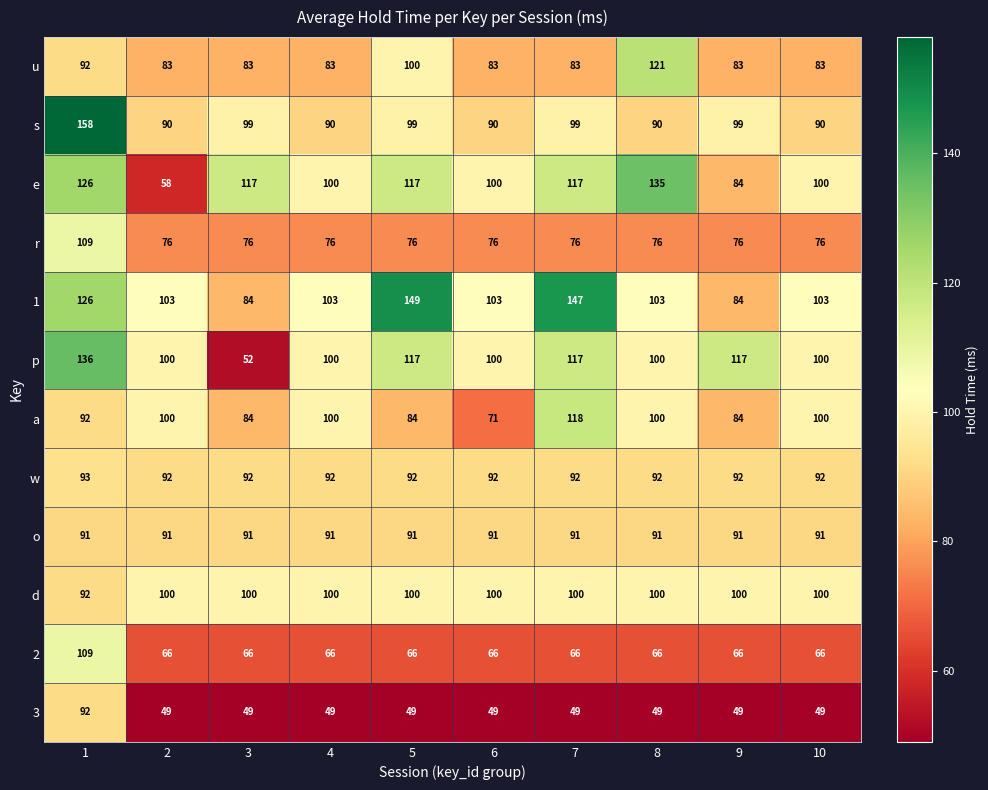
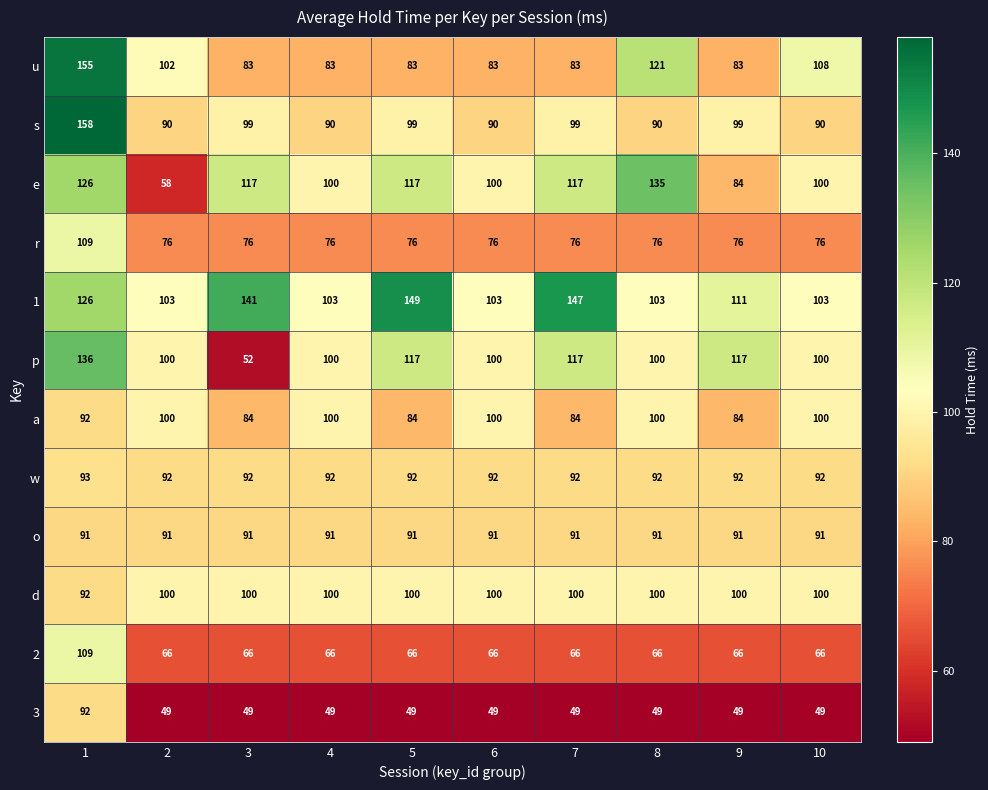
u, 1: 92 -> 155
u, 2: 83 -> 102
u, 5: 100 -> 83
u, 10: 83 -> 108
1, 3: 84 -> 141
1, 9: 84 -> 111
a, 6: 71 -> 100
a, 7: 118 -> 84
